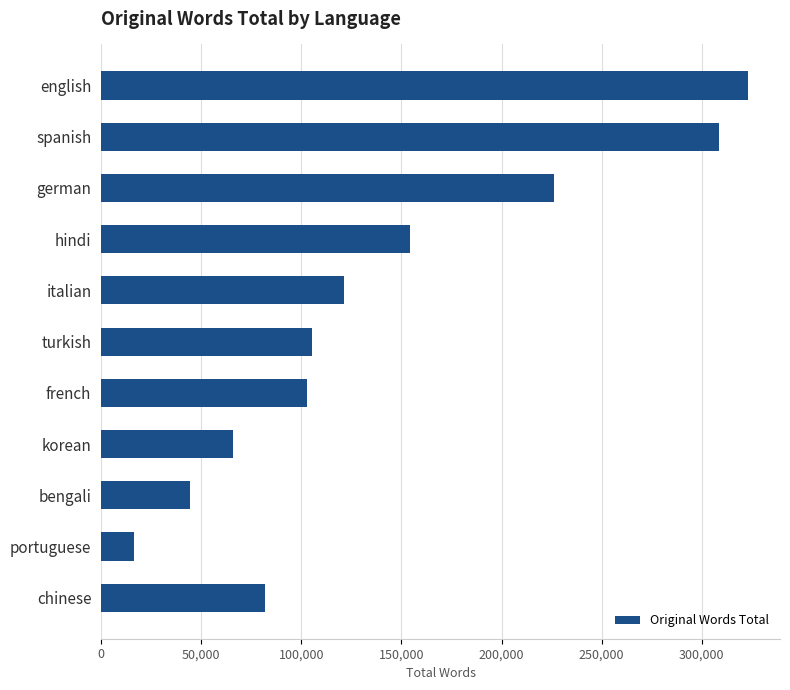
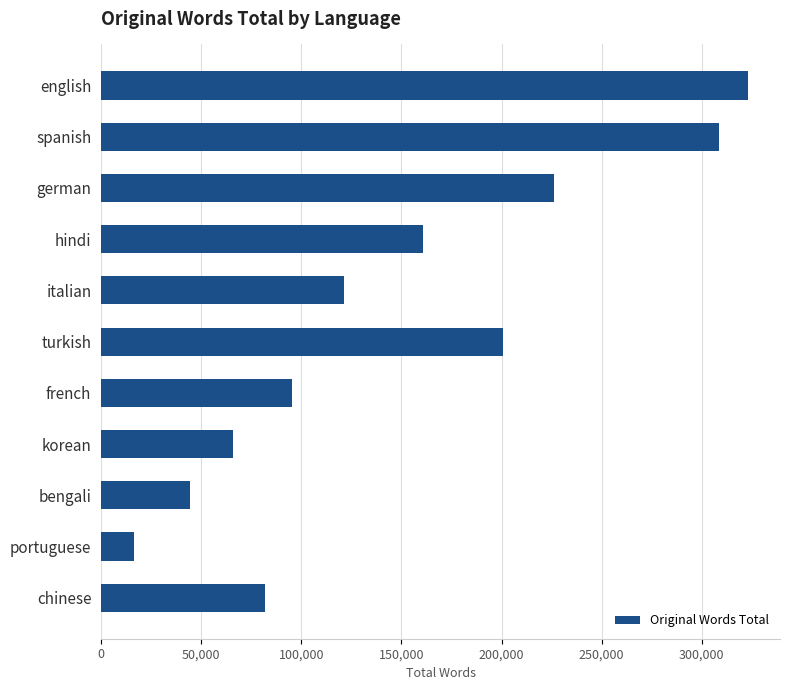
hindi: 154,000 -> 161,000
turkish: 105,000 -> 201,000
french: 103,000 -> 95,000
